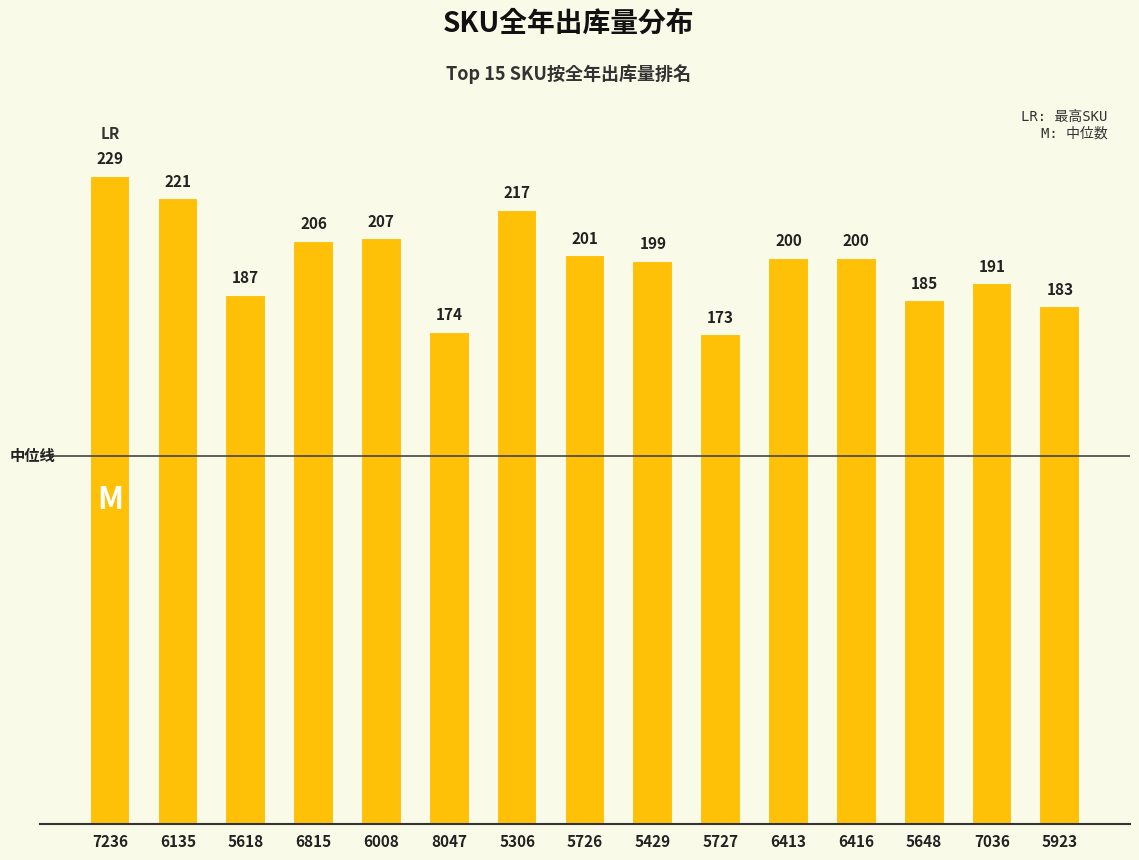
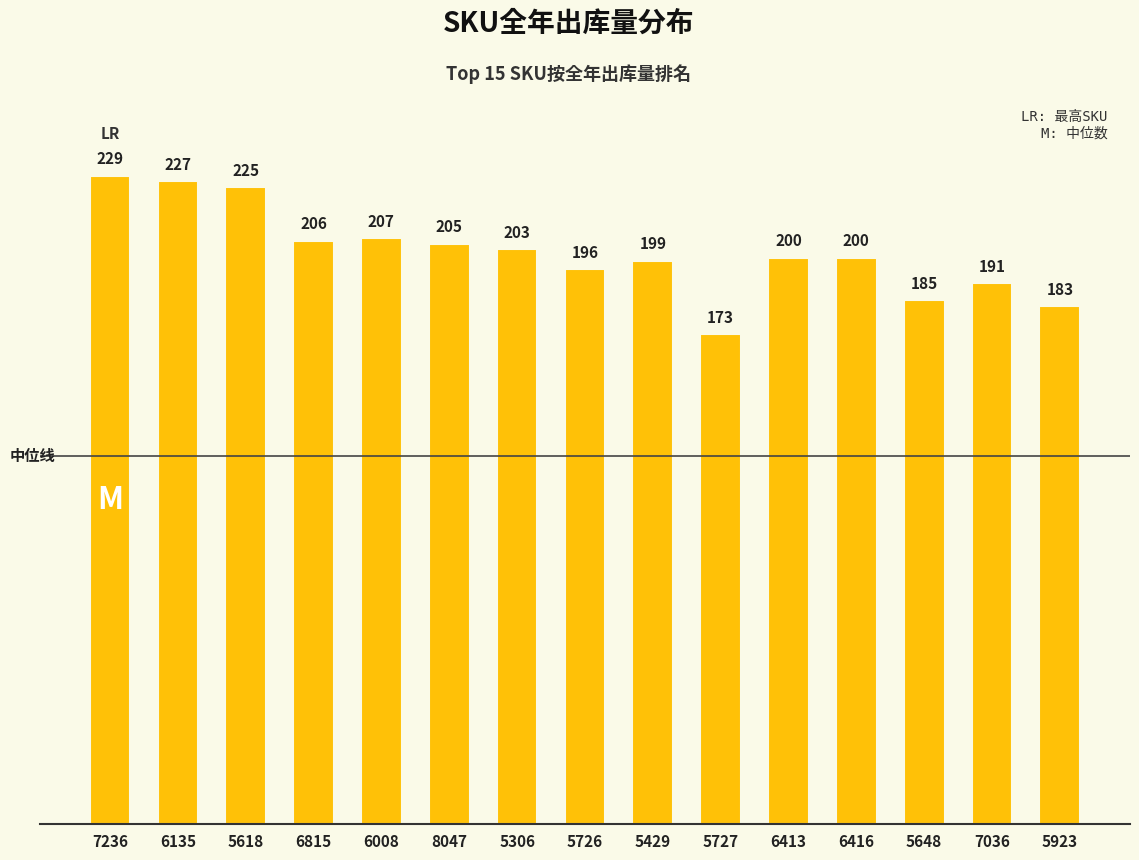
6135: 221 -> 227
5618: 187 -> 225
8047: 174 -> 205
5306: 217 -> 203
5726: 201 -> 196
